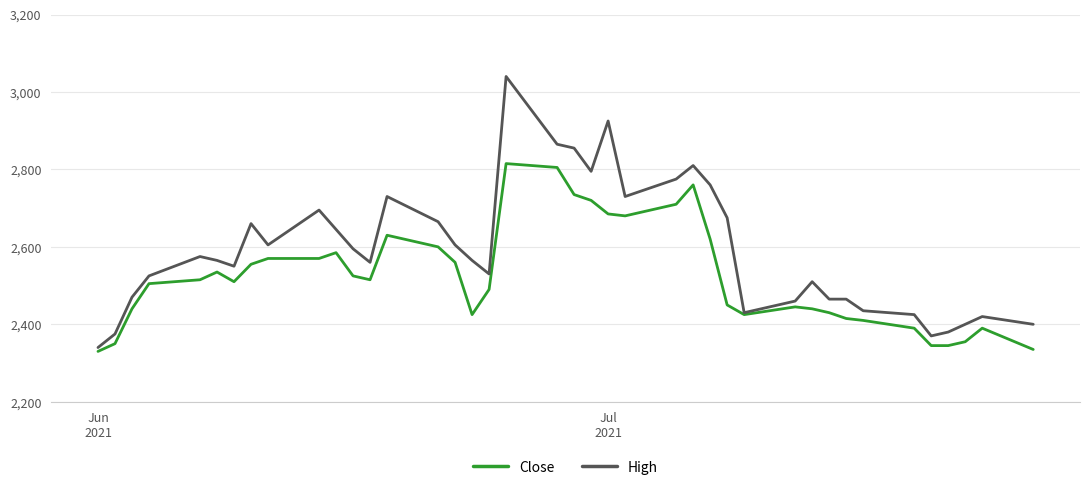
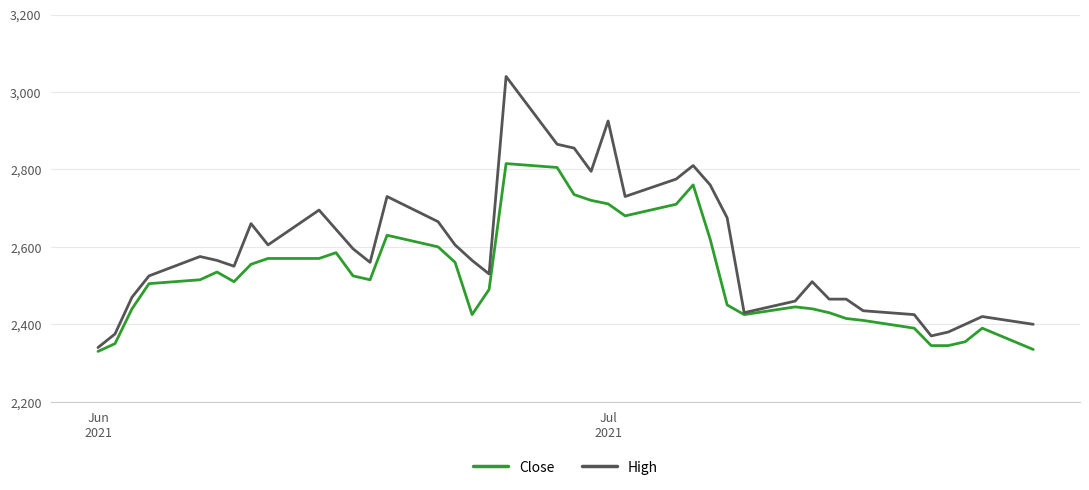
Close, Jul 2021: 2,690 -> 2,710
